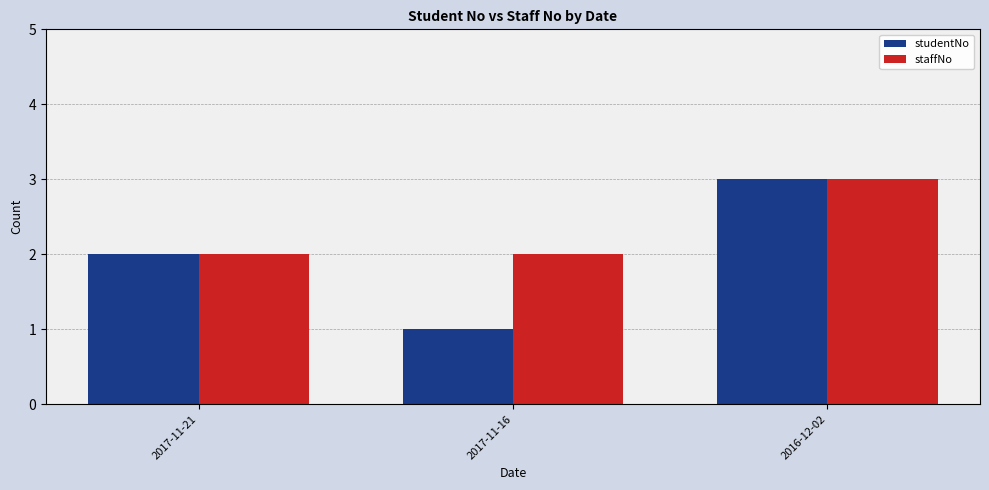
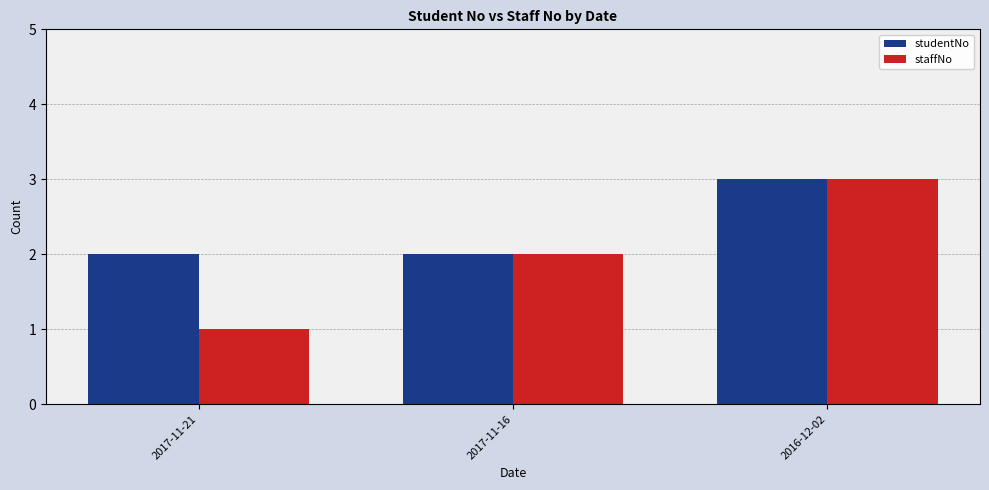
staffNo, 2017-11-21: 2 -> 1
studentNo, 2017-11-16: 1 -> 2
